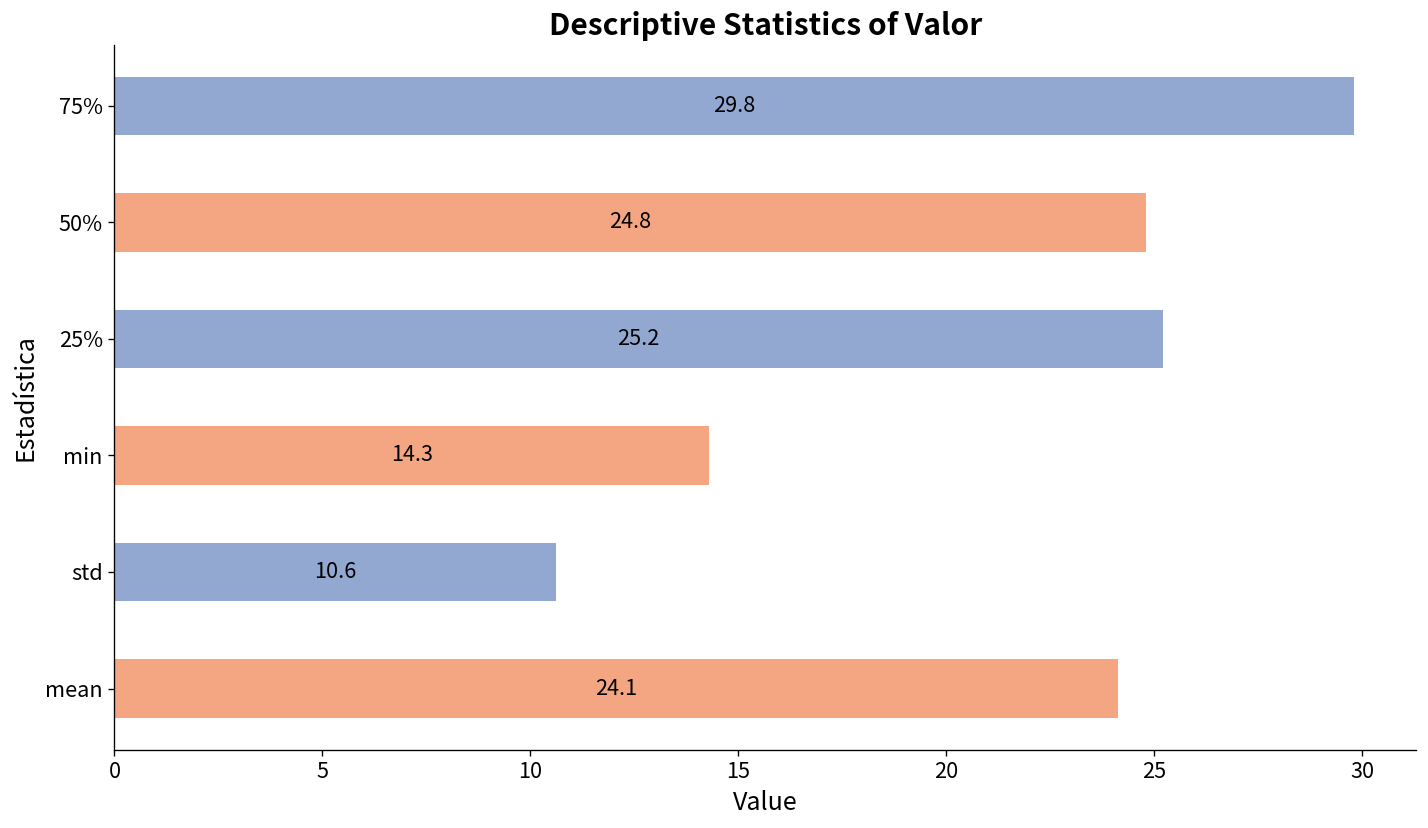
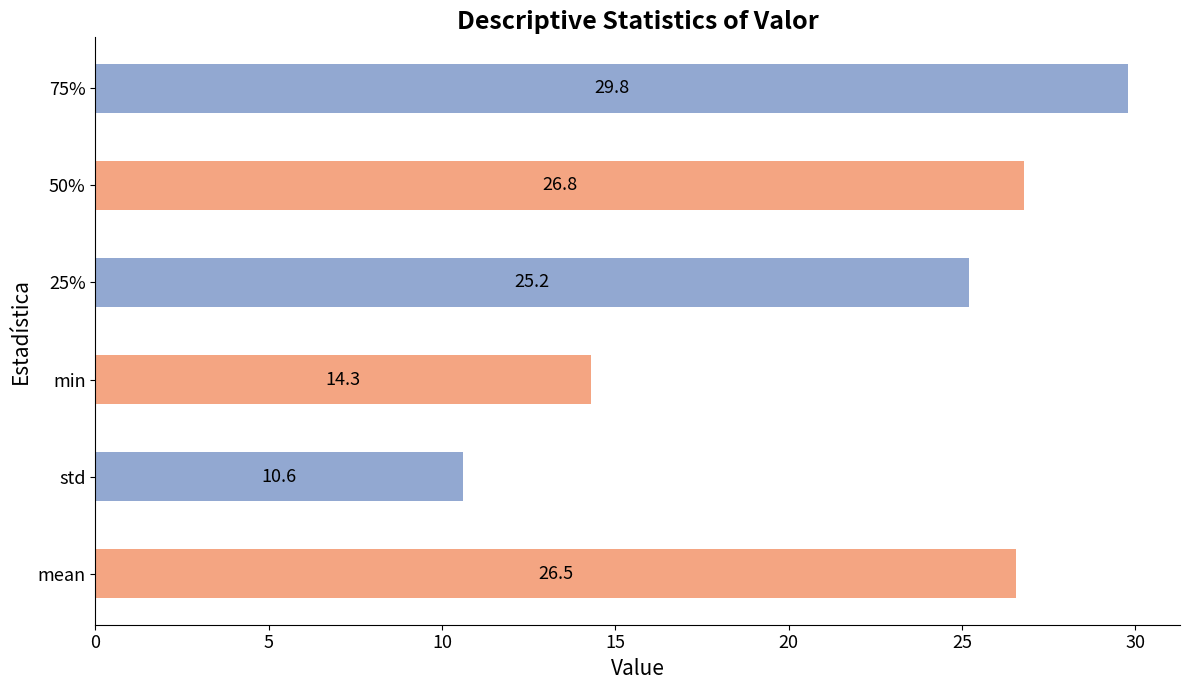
50%: 24.8 -> 26.8
mean: 24.1 -> 26.5
